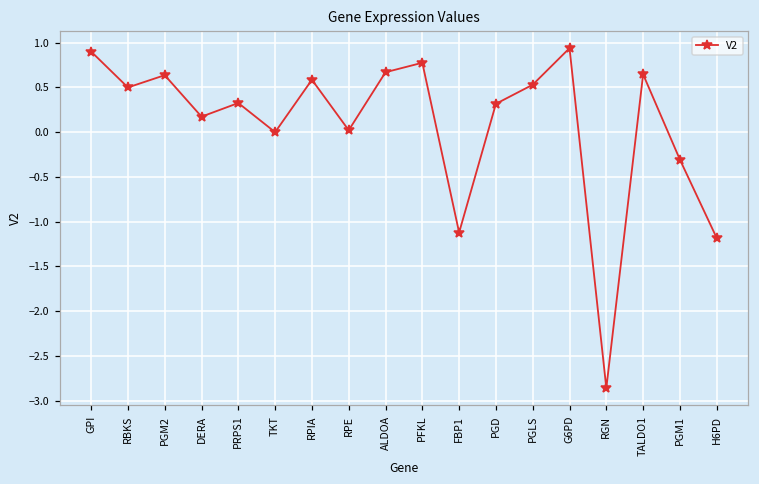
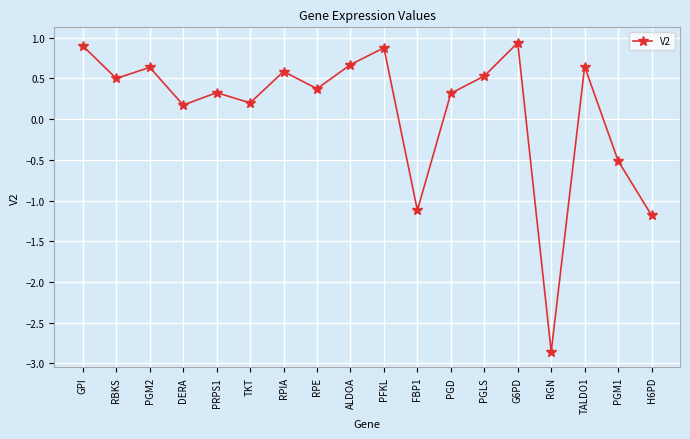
TKT: 0.0 -> 0.2
RPE: 0.0 -> 0.4
PFKL: 0.8 -> 0.9
PGM1: -0.3 -> -0.5
